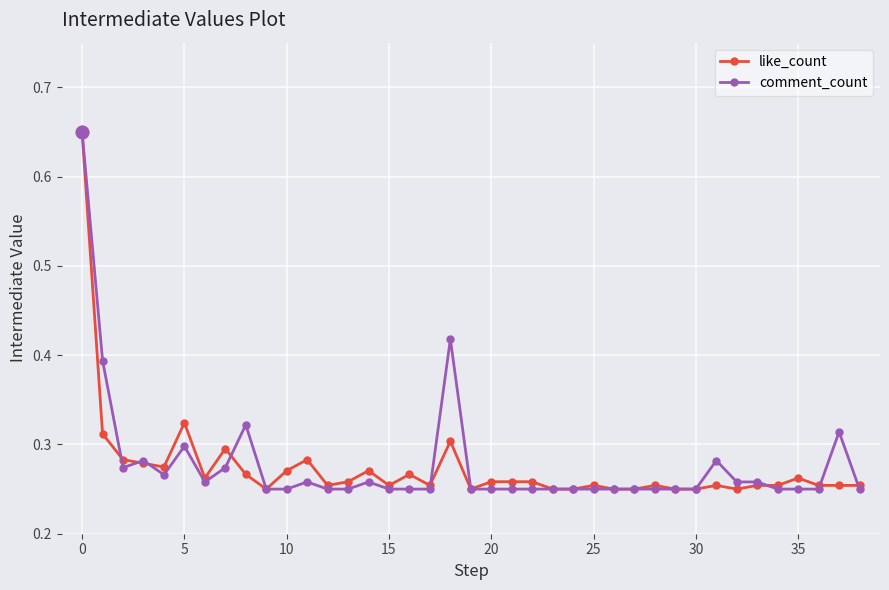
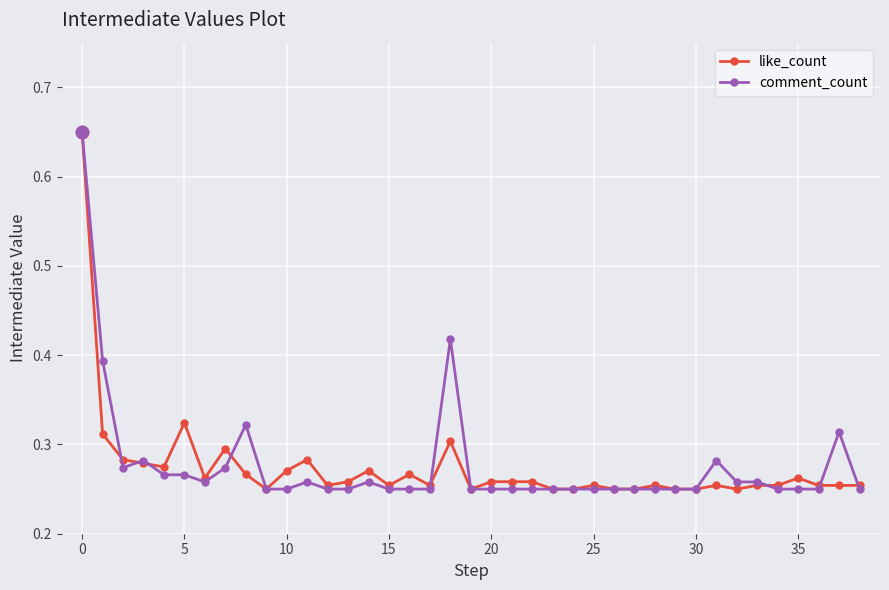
comment_count, 5: 0.30 -> 0.27
